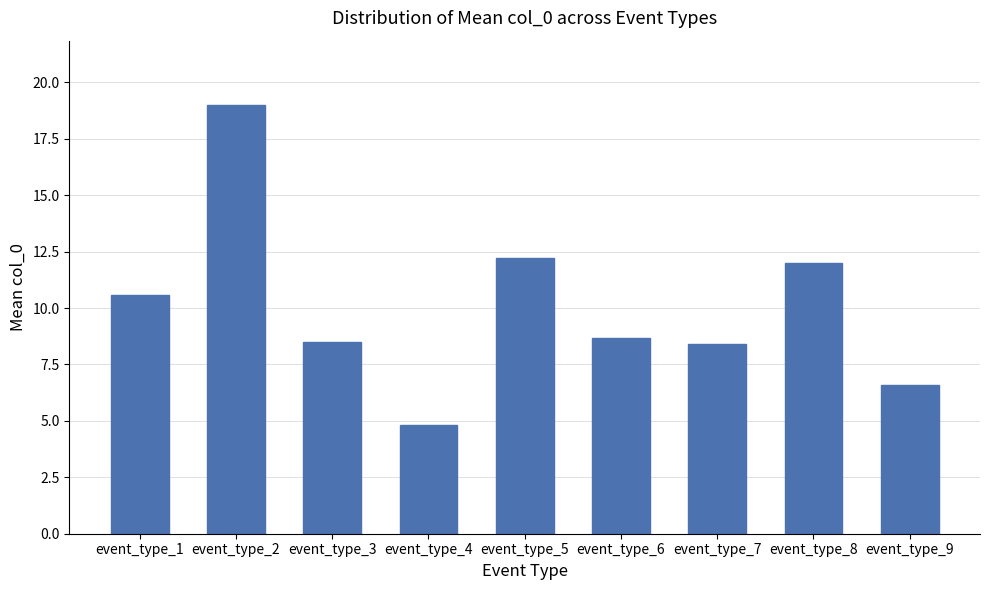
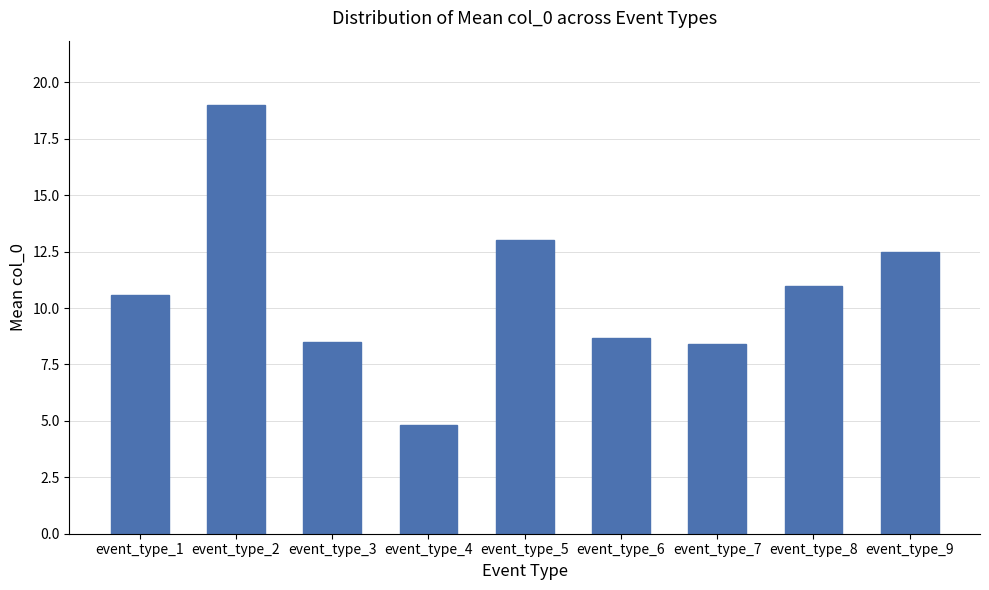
event_type_5: 12.2 -> 13.0
event_type_8: 12 -> 11
event_type_9: 6.6 -> 12.5
